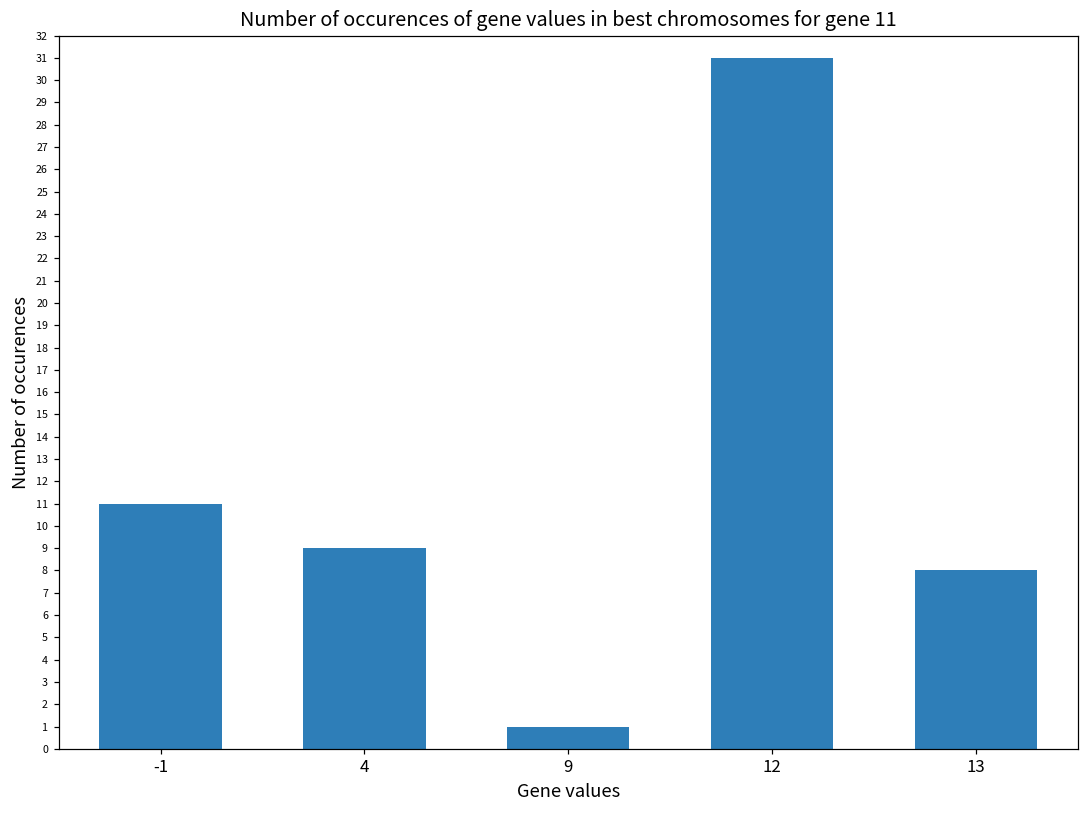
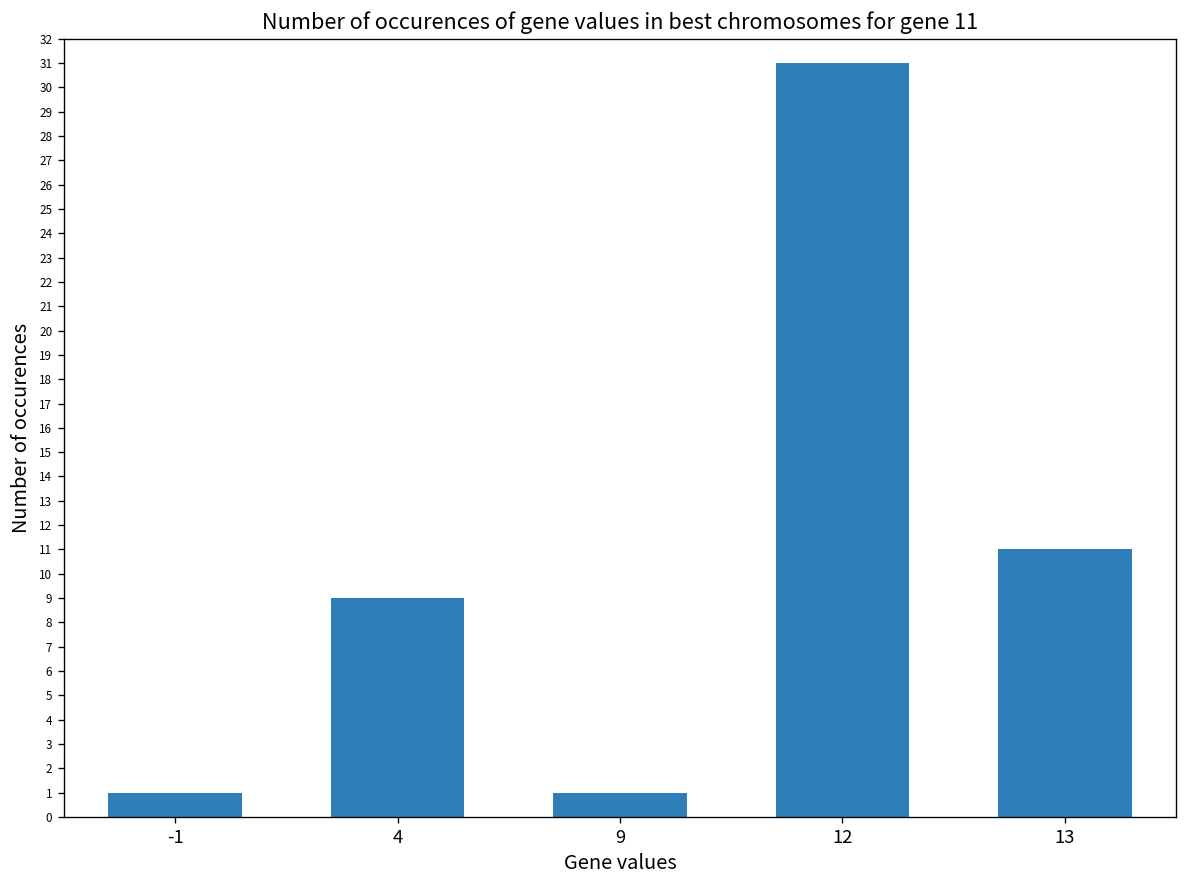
-1: 11 -> 1
13: 8 -> 11
